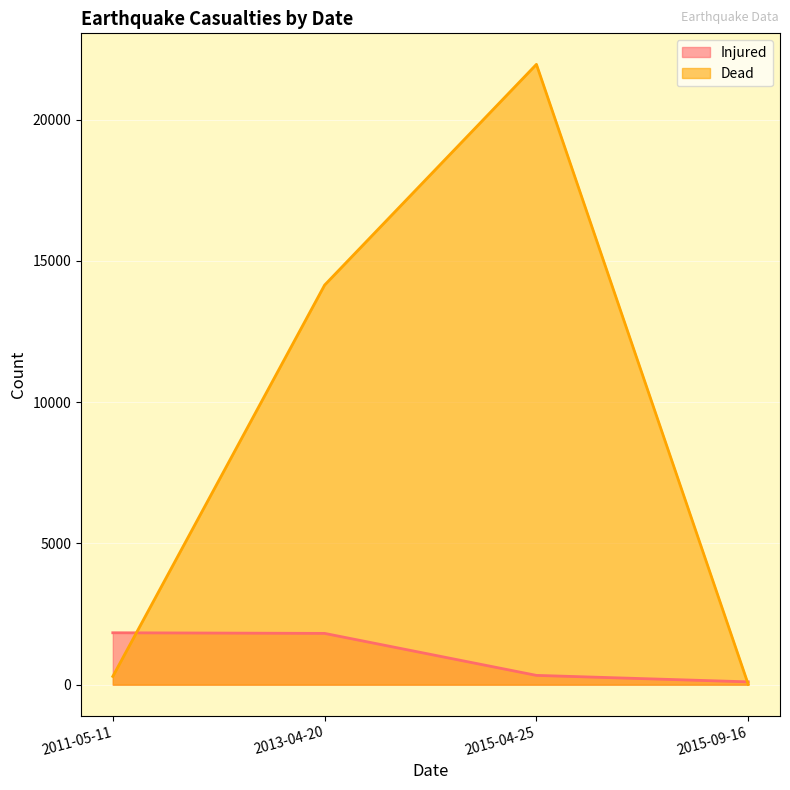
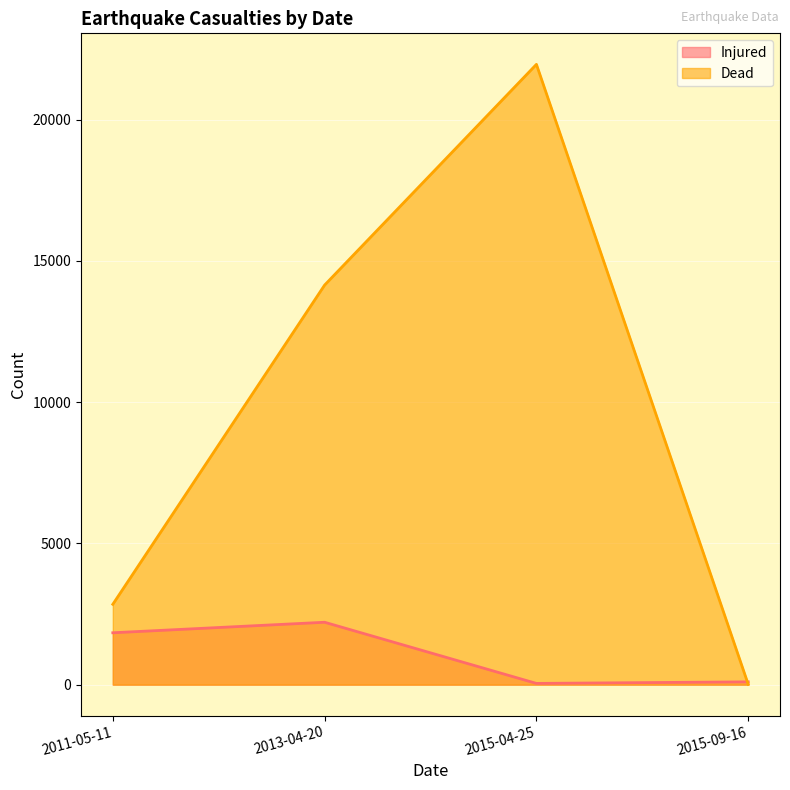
Dead, 2011-05-11: 300 -> 2800
Injured, 2013-04-20: 1800 -> 2200
Injured, 2015-04-25: 300 -> 0
